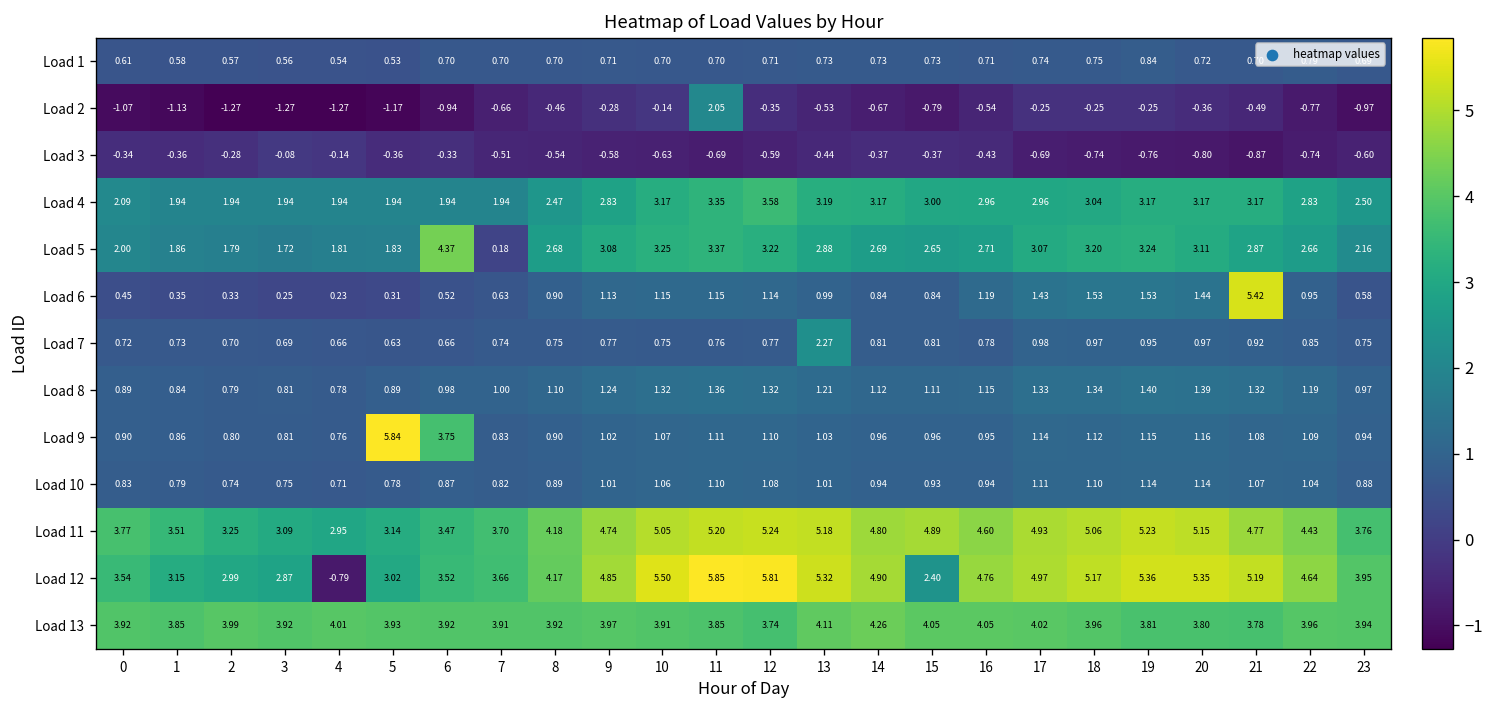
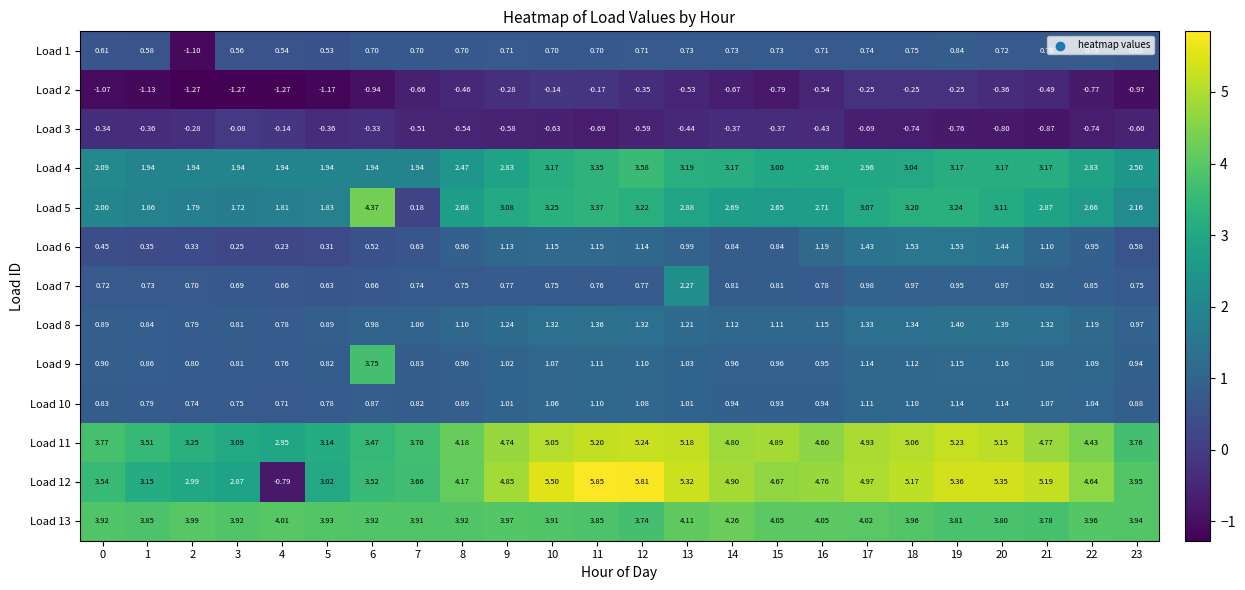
Load 1, 2: 0.57 -> -1.10
Load 2, 11: 2.05 -> -0.17
Load 6, 21: 5.42 -> 1.10
Load 9, 5: 5.84 -> 0.82
Load 12, 15: 2.40 -> 4.67
